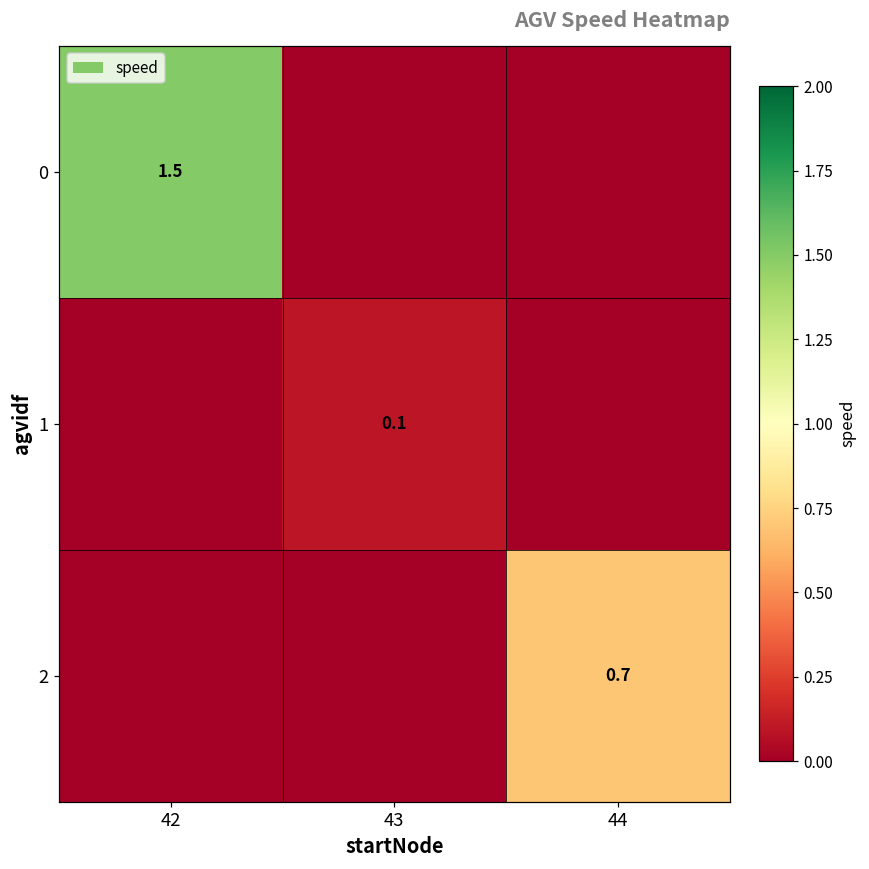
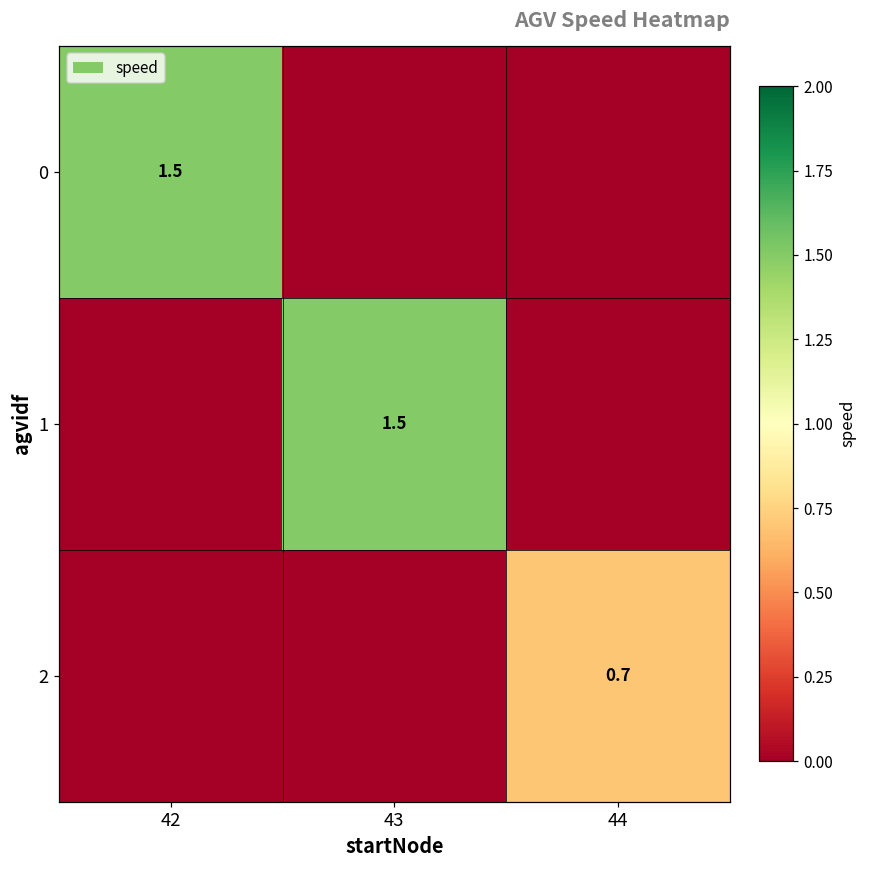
1, 43: 0.1 -> 1.5
